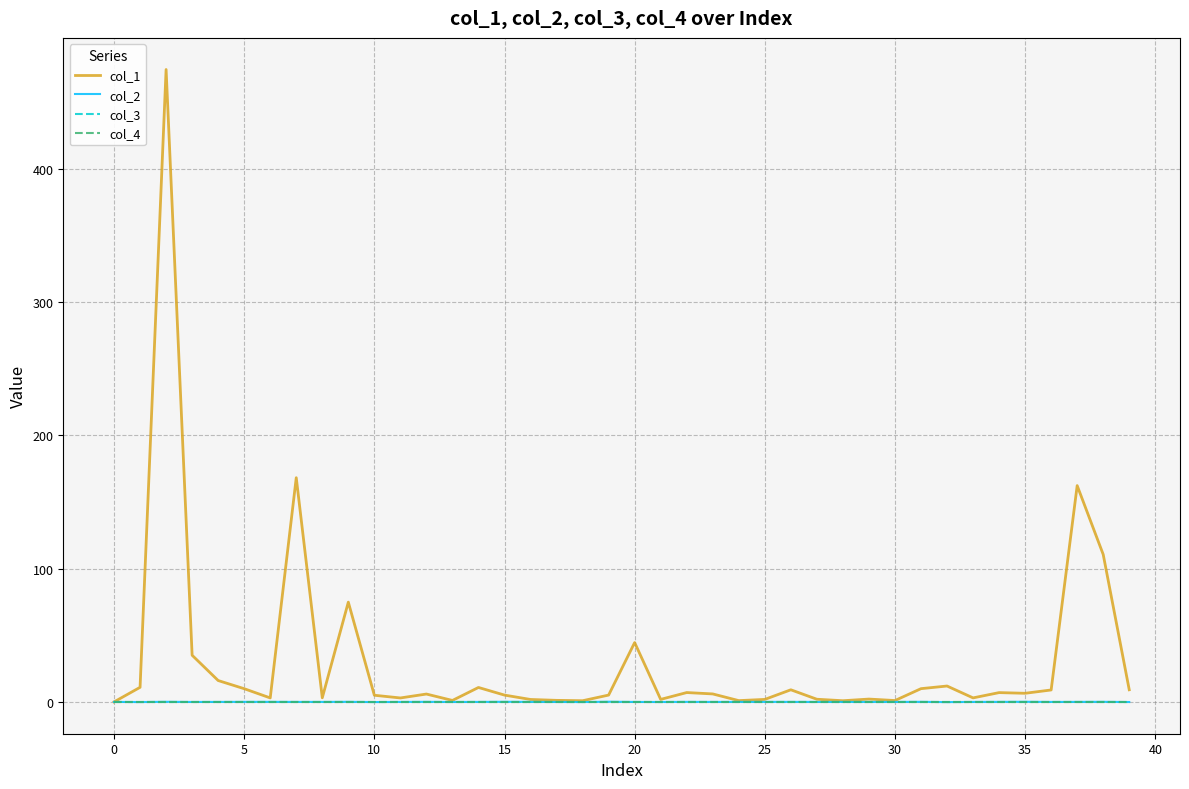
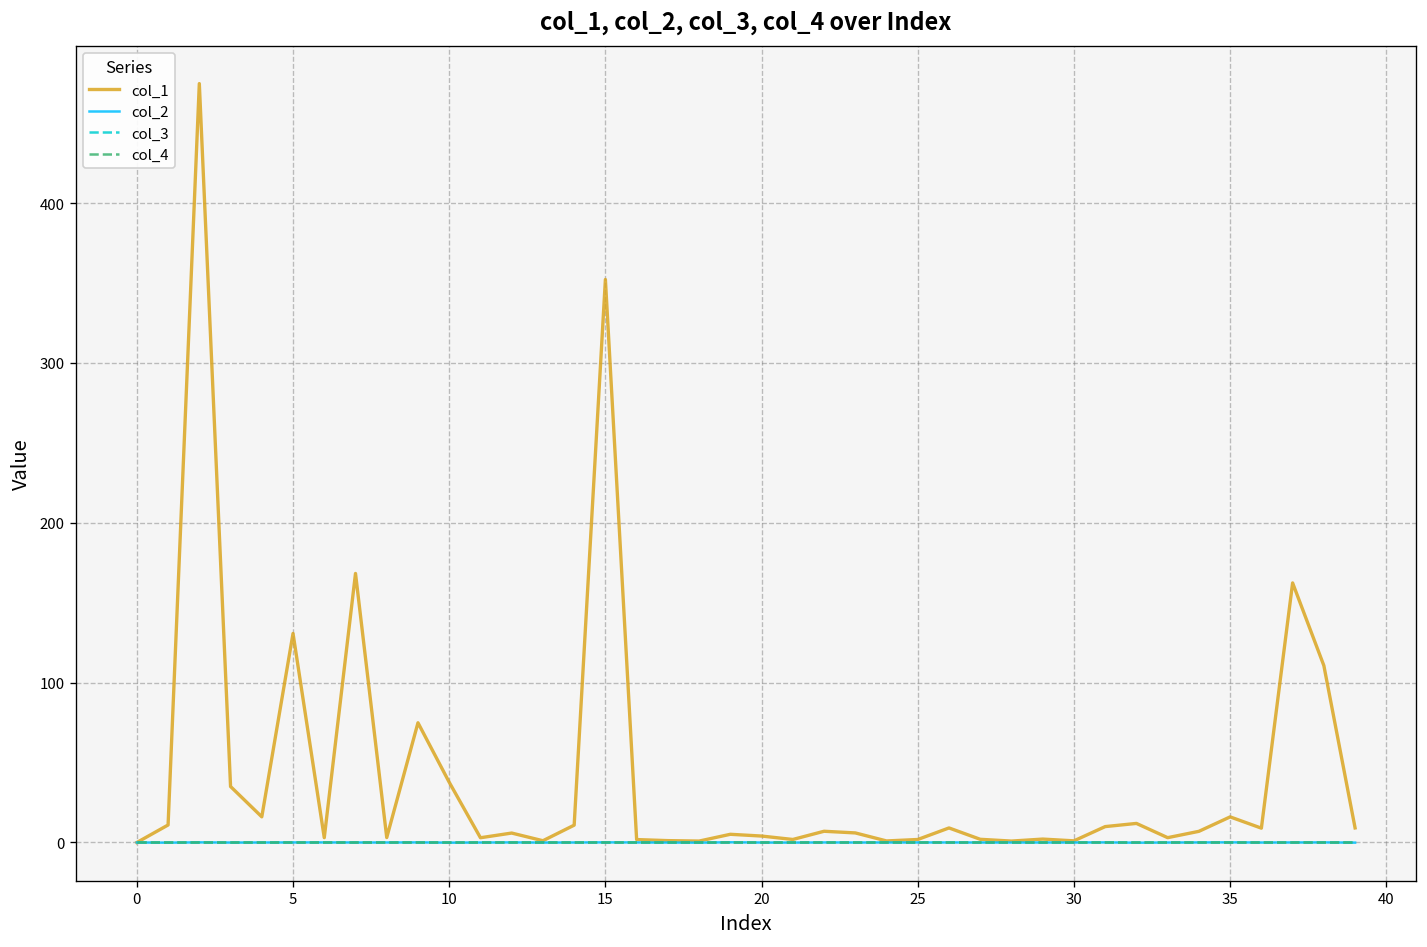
col_1, 5: 10 -> 131
col_1, 10: 5 -> 38
col_1, 15: 5 -> 352
col_1, 20: 45 -> 4
col_1, 35: 6 -> 16
